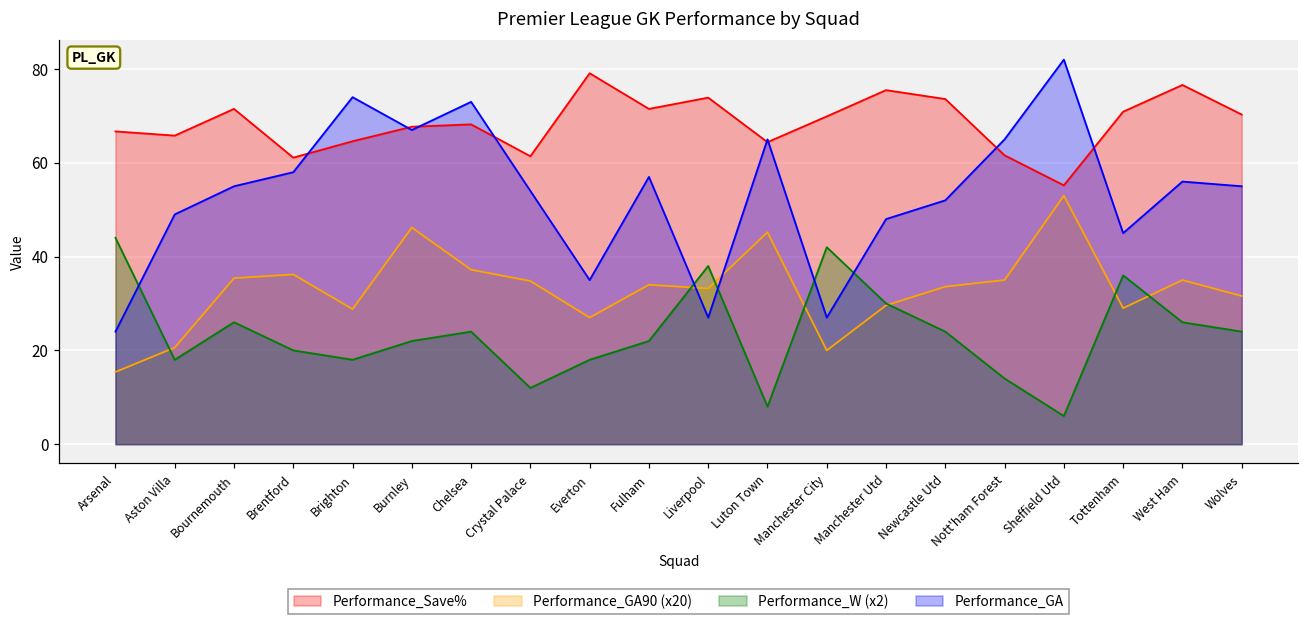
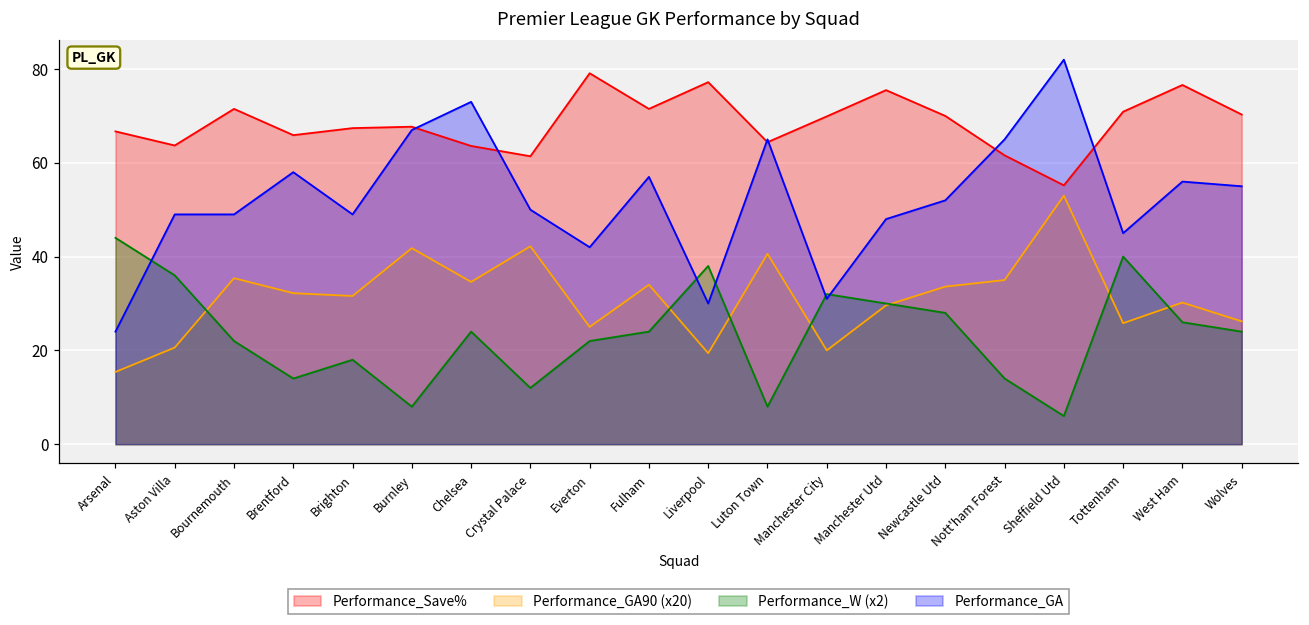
Performance_Save%, Aston Villa: 66 -> 64
Performance_W (x2), Aston Villa: 18 -> 36
Performance_W (x2), Bournemouth: 26 -> 22
Performance_GA, Bournemouth: 55 -> 49
Performance_Save%, Brentford: 61 -> 66
Performance_GA90 (x20), Brentford: 36 -> 32
Performance_W (x2), Brentford: 20 -> 14
Performance_Save%, Brighton: 65 -> 67
Performance_GA90 (x20), Brighton: 29 -> 32
Performance_GA, Brighton: 74 -> 49
Performance_GA90 (x20), Burnley: 46 -> 42
Performance_W (x2), Burnley: 22 -> 8
Performance_Save%, Chelsea: 68 -> 64
Performance_GA90 (x20), Chelsea: 37 -> 35
Performance_GA90 (x20), Crystal Palace: 35 -> 42
Performance_GA, Crystal Palace: 54 -> 50
Performance_GA90 (x20), Everton: 27 -> 25
Performance_W (x2), Everton: 18 -> 22
Performance_GA, Everton: 35 -> 42
Performance_W (x2), Fulham: 22 -> 24
Performance_Save%, Liverpool: 74 -> 77
Performance_GA90 (x20), Liverpool: 33 -> 19
Performance_GA, Liverpool: 27 -> 30
Performance_GA90 (x20), Luton Town: 45 -> 41
Performance_W (x2), Manchester City: 42 -> 32
Performance_GA, Manchester City: 27 -> 31
Performance_Save%, Newcastle Utd: 74 -> 70
Performance_W (x2), Newcastle Utd: 24 -> 28
Performance_GA90 (x20), Tottenham: 29 -> 26
Performance_W (x2), Tottenham: 36 -> 40
Performance_GA90 (x20), West Ham: 35 -> 30
Performance_GA90 (x20), Wolves: 32 -> 26
